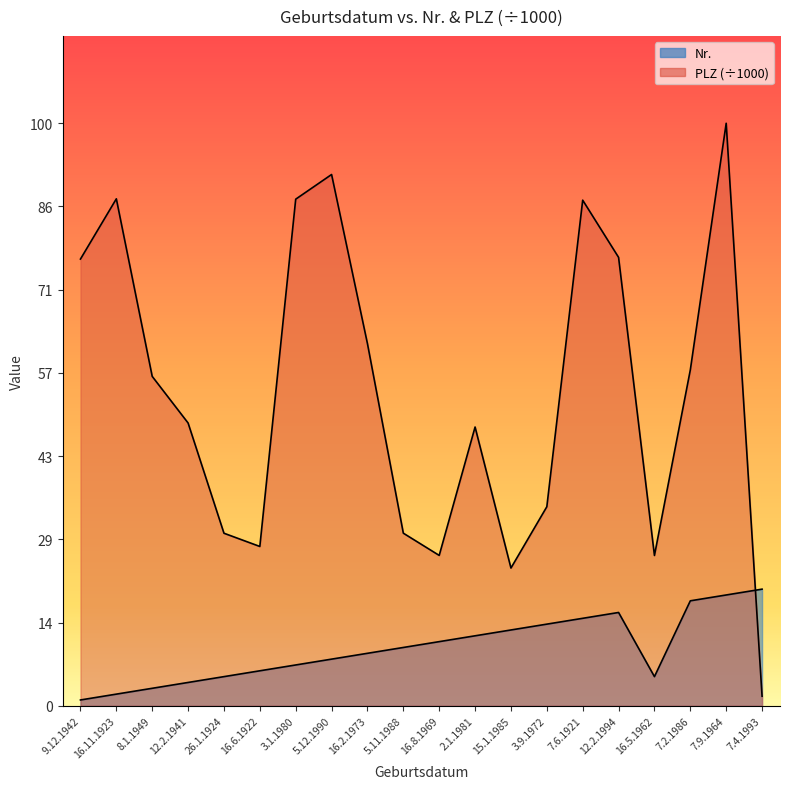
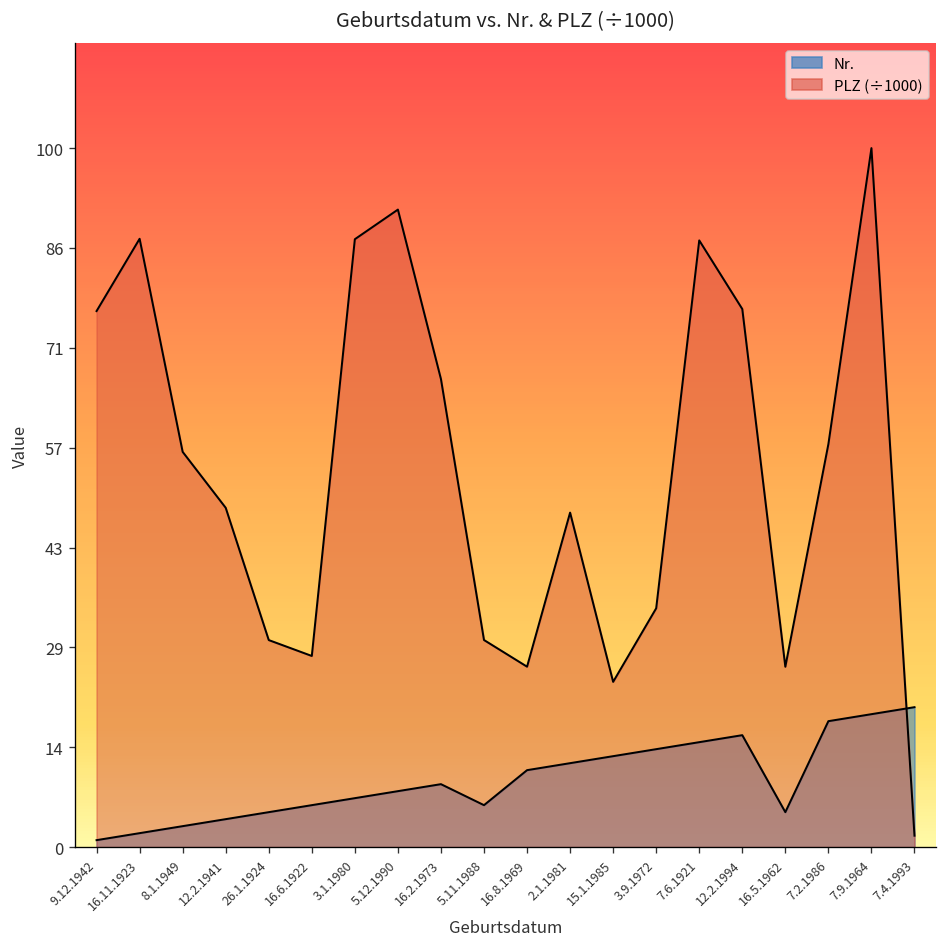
PLZ (÷1000), 16.2.1973: 62 -> 67
Nr., 5.11.1988: 10 -> 6
